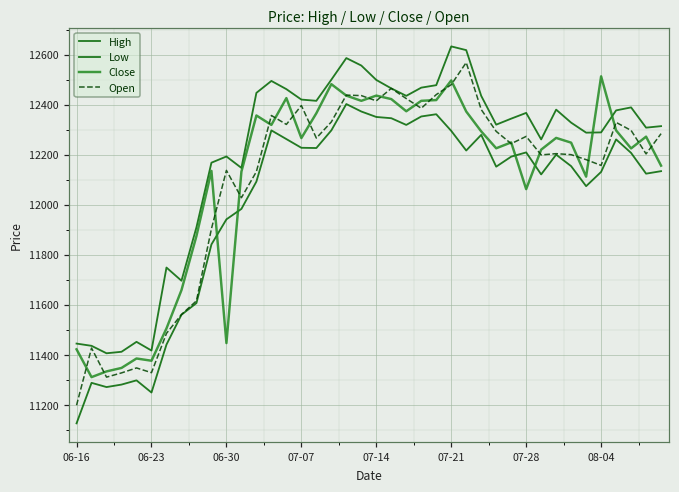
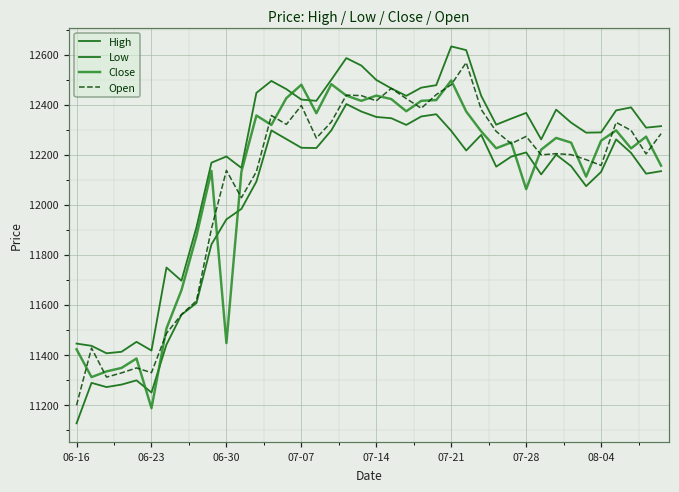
Close, 06-23: 11380 -> 11190
Close, 07-07: 12270 -> 12480
Close, 08-04: 12510 -> 12260
